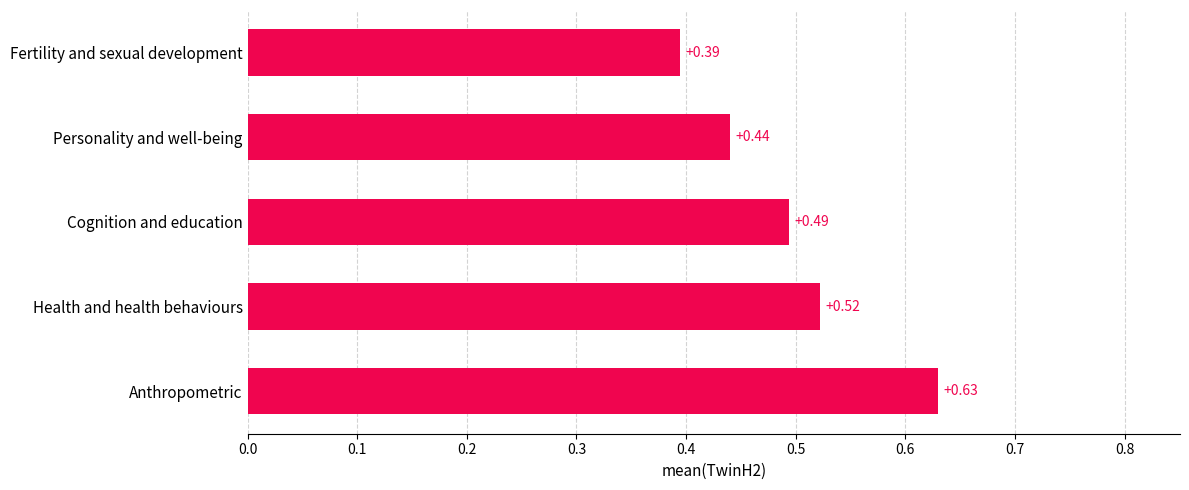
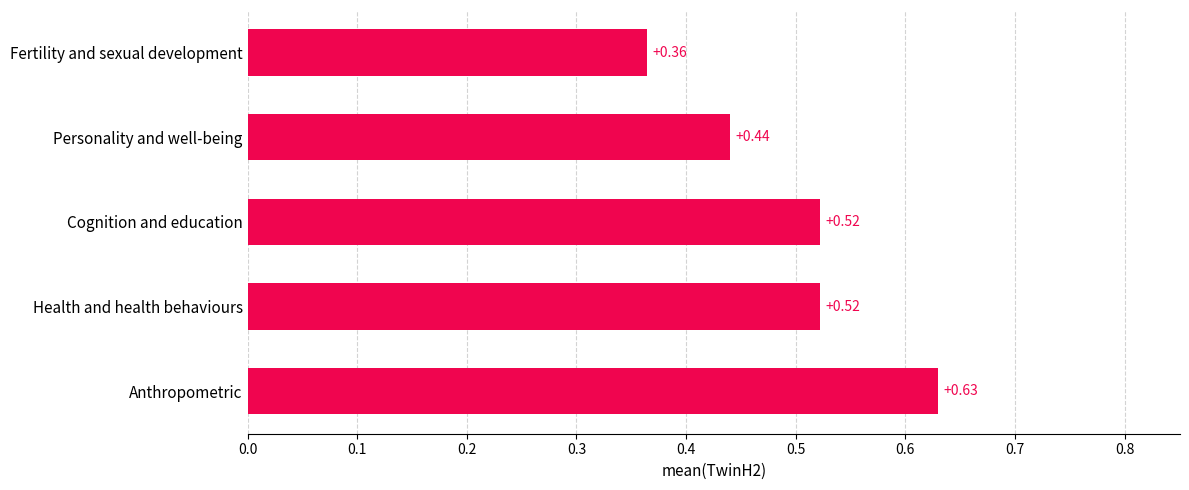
Fertility and sexual development: +0.39 -> +0.36
Cognition and education: +0.49 -> +0.52
